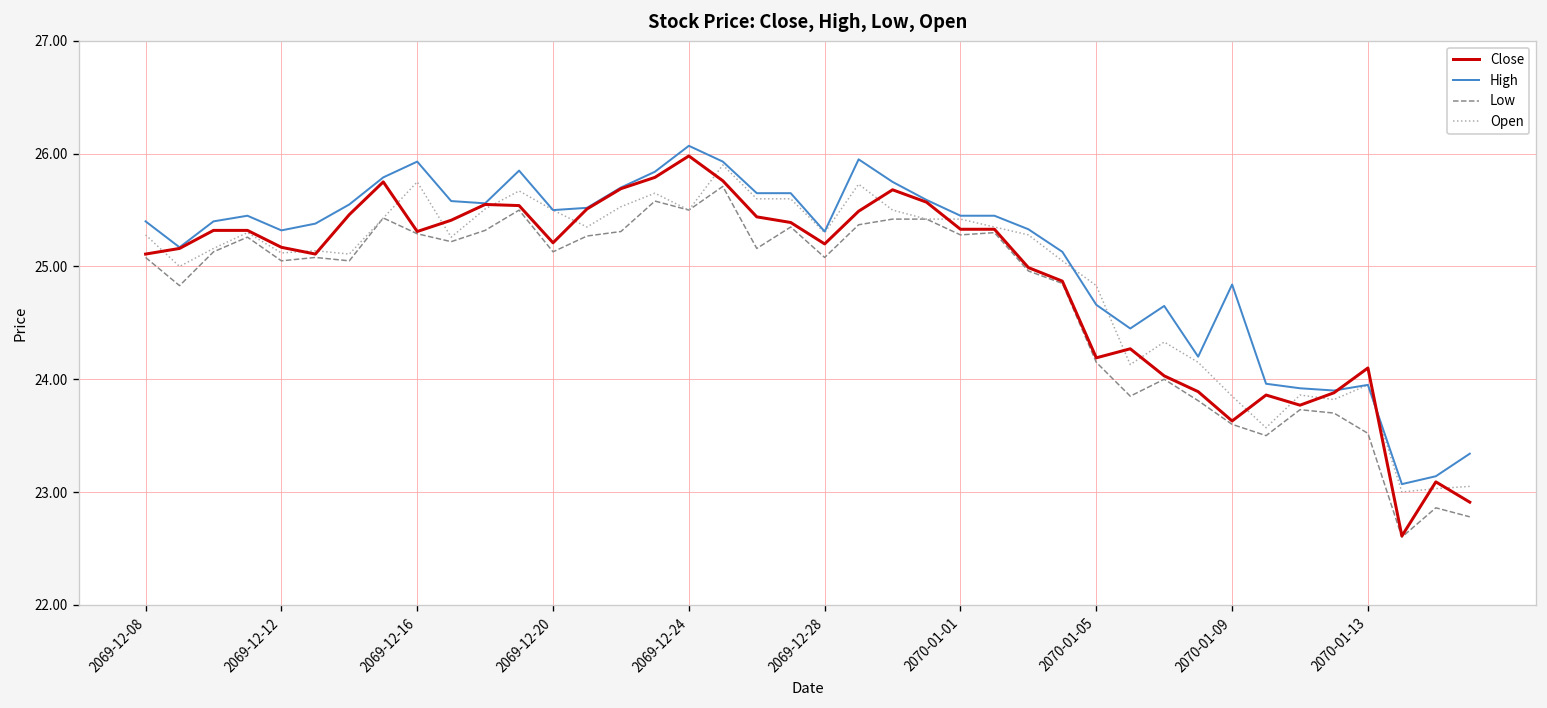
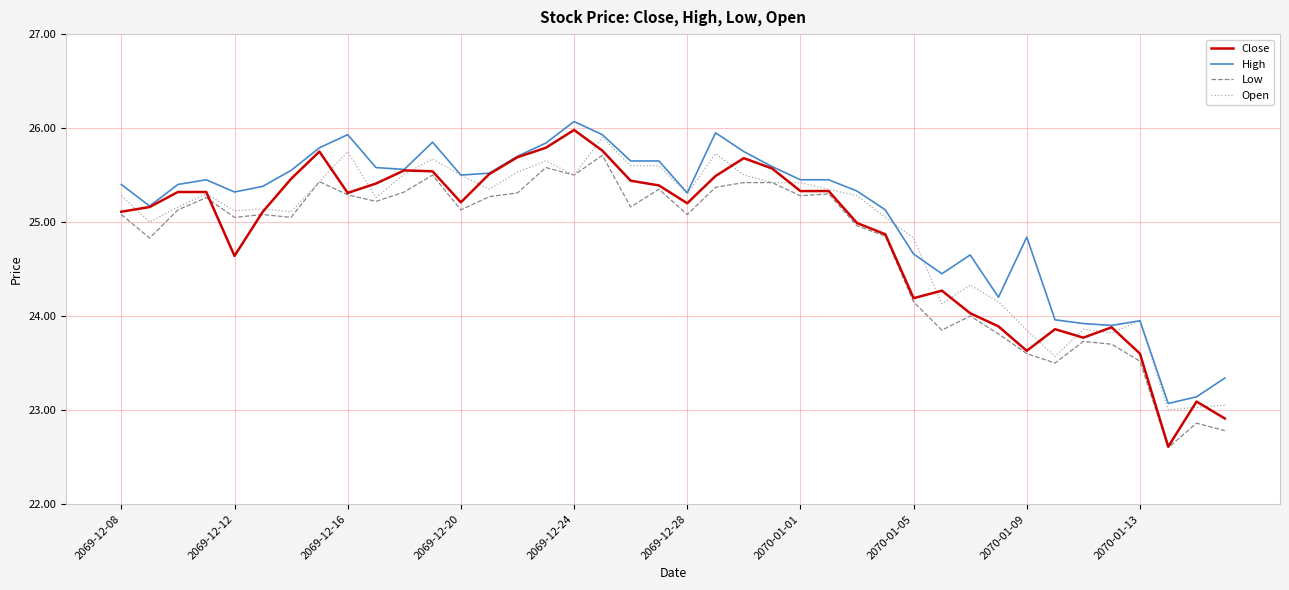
Close, 2069-12-12: 25.2 -> 24.6
Close, 2070-01-13: 24.1 -> 23.6
